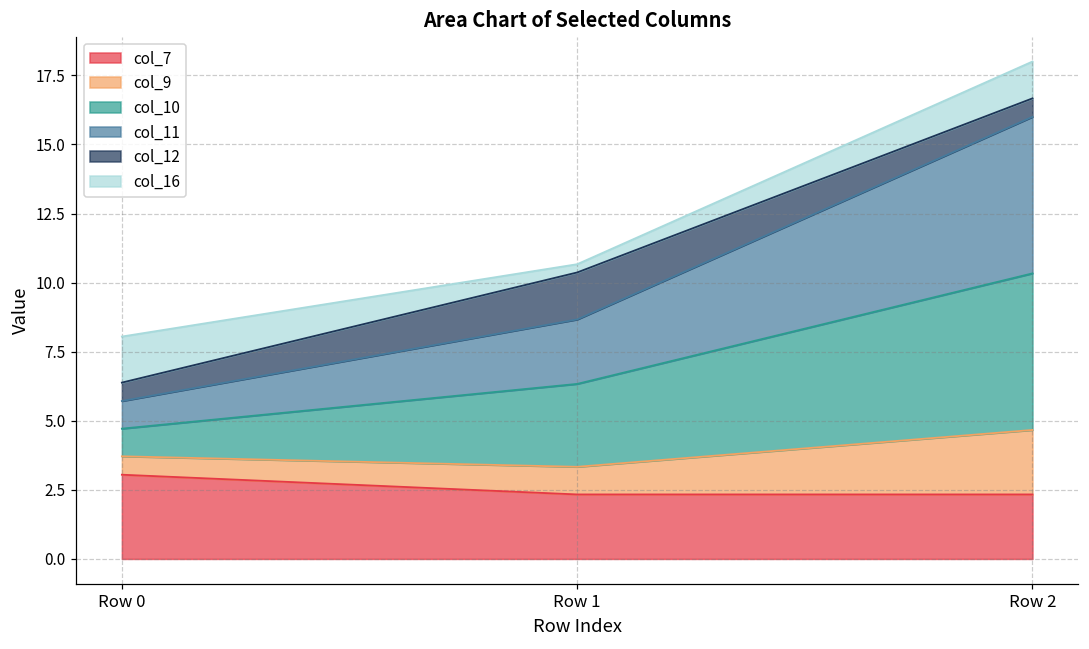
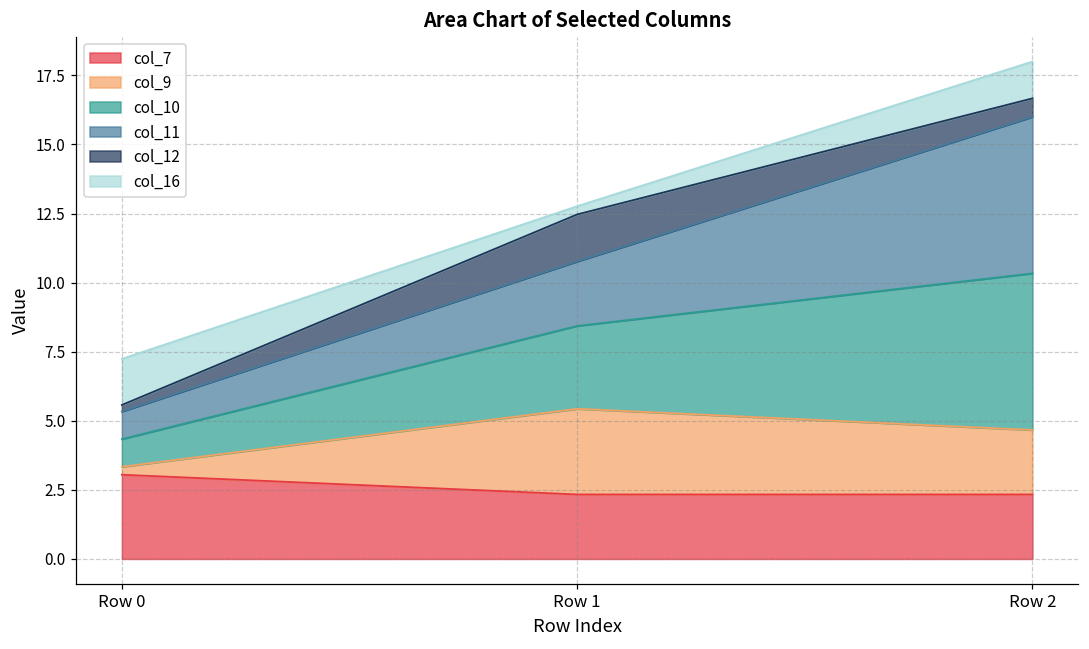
col_9, Row 0: 0.7 -> 0.3
col_12, Row 0: 0.7 -> 0.2
col_9, Row 1: 1.0 -> 3.1
